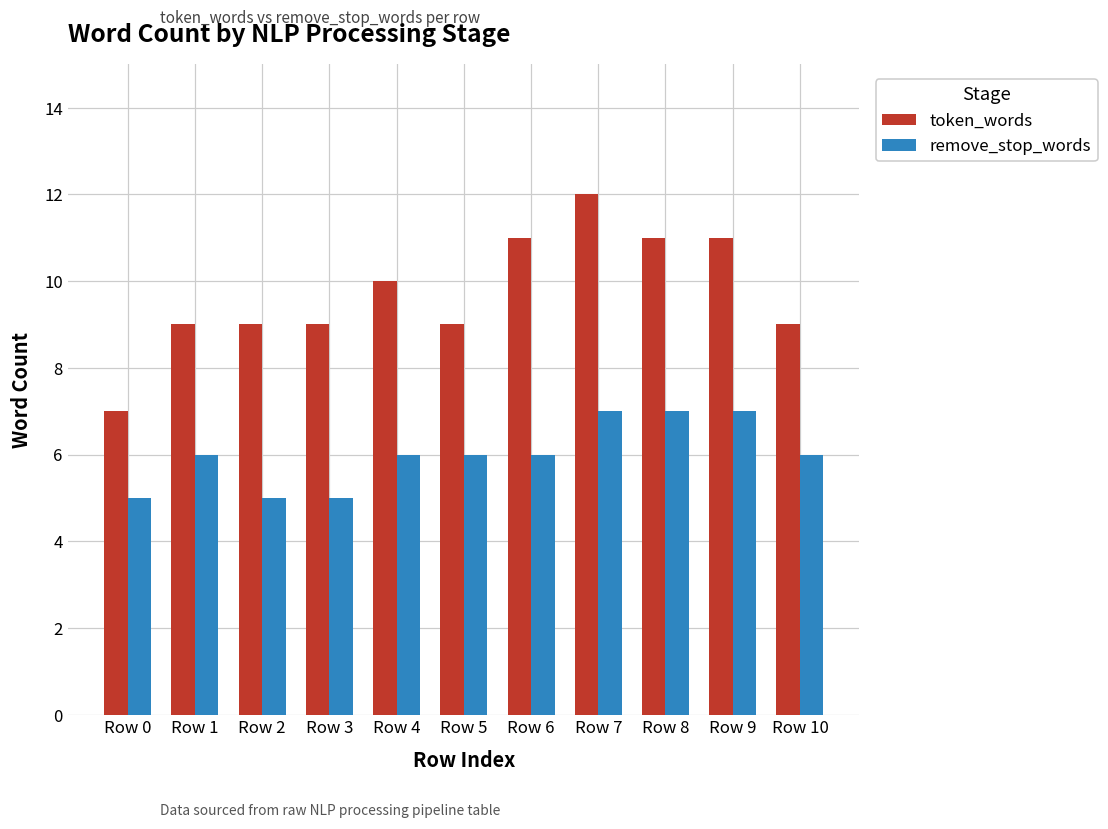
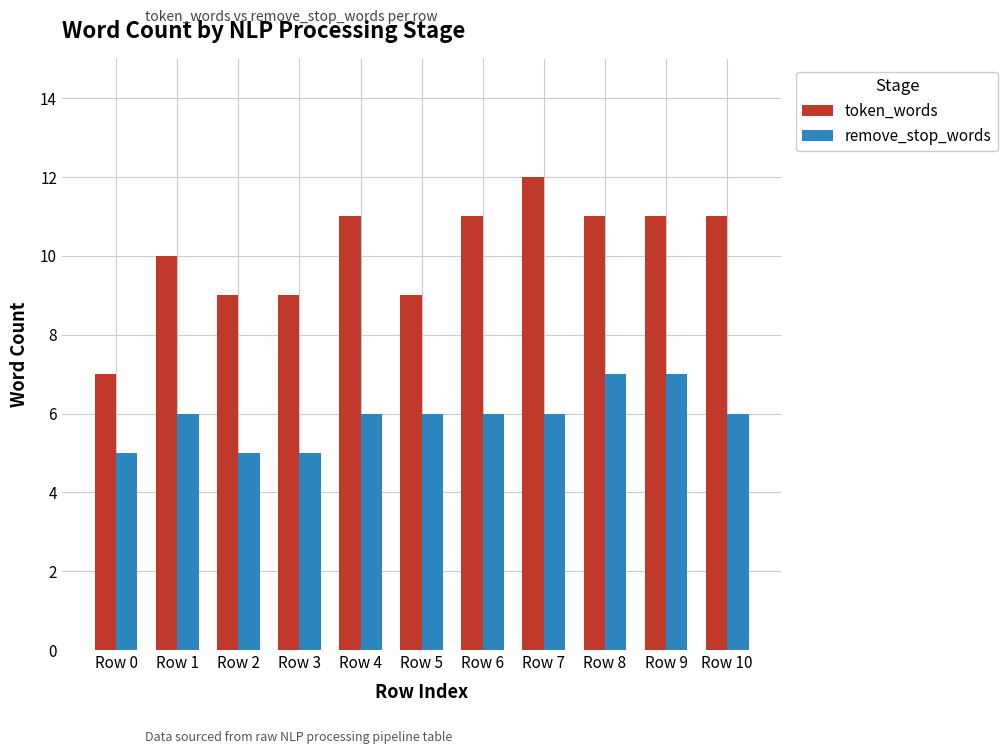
token_words, Row 1: 9 -> 10
token_words, Row 4: 10 -> 11
remove_stop_words, Row 7: 7 -> 6
token_words, Row 10: 9 -> 11
